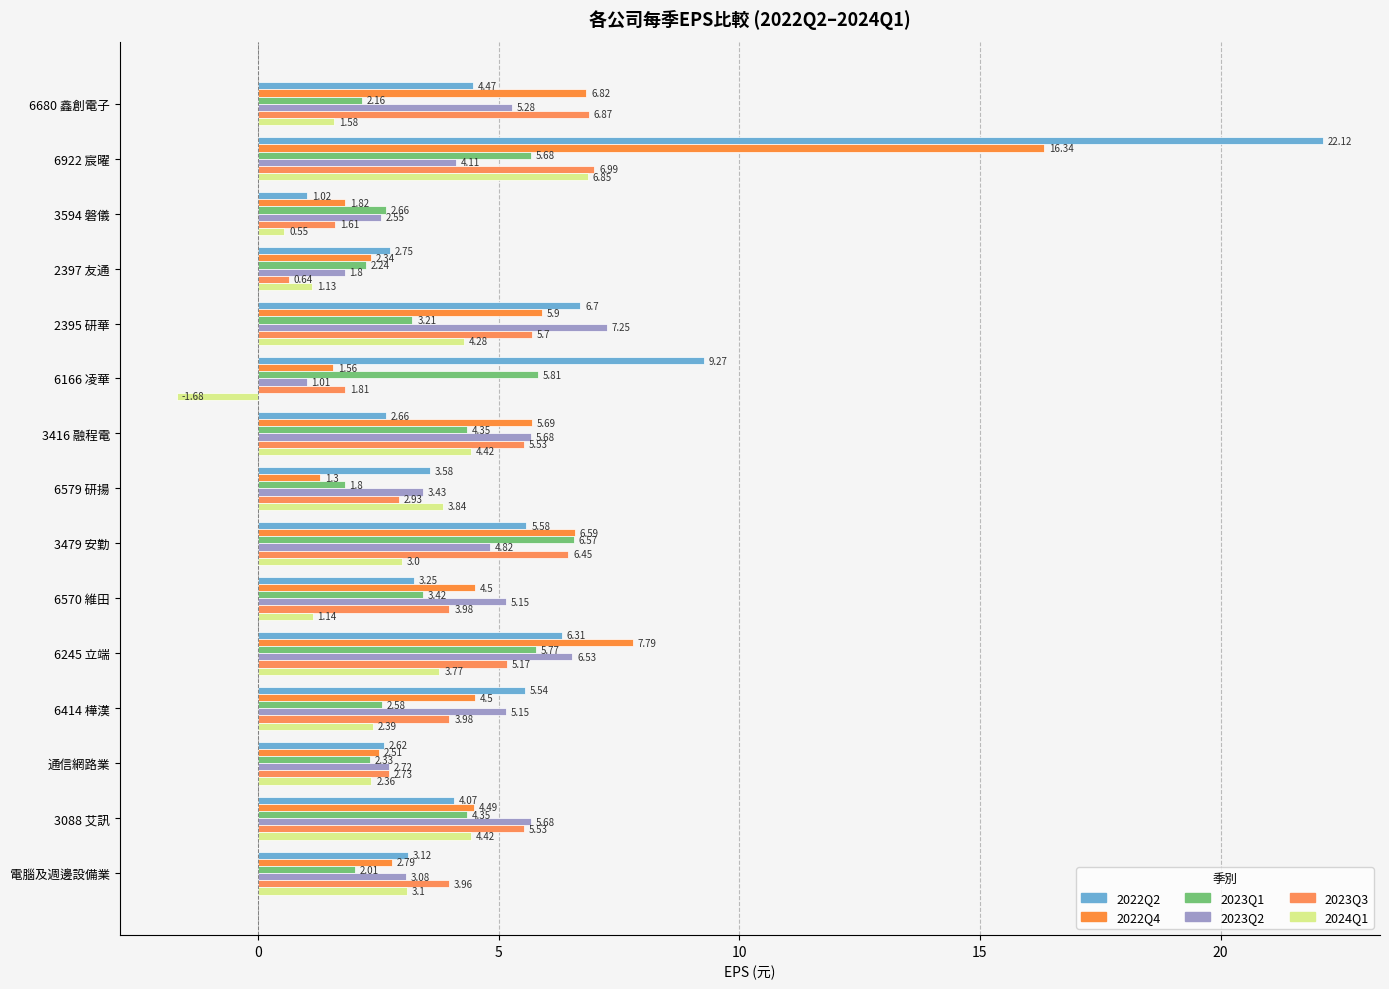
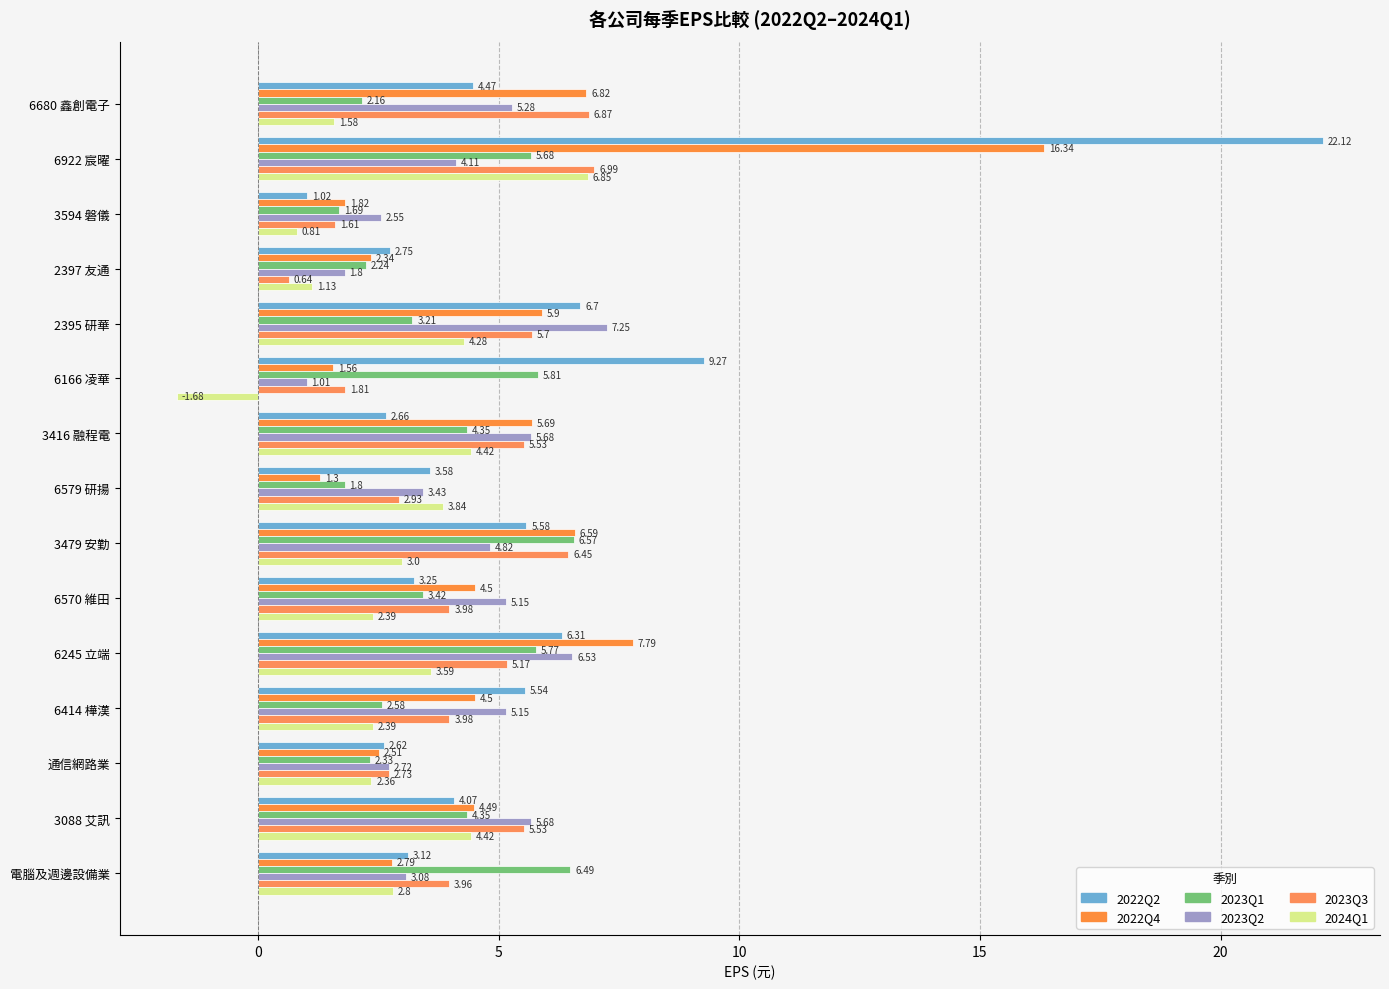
2023Q1, 3594 磐儀: 2.66 -> 1.69
2024Q1, 3594 磐儀: 0.55 -> 0.81
2024Q1, 6570 維田: 1.14 -> 2.39
2024Q1, 6245 立端: 3.77 -> 3.59
2023Q1, 電腦及週邊設備業: 2.01 -> 6.49
2024Q1, 電腦及週邊設備業: 3.1 -> 2.8
